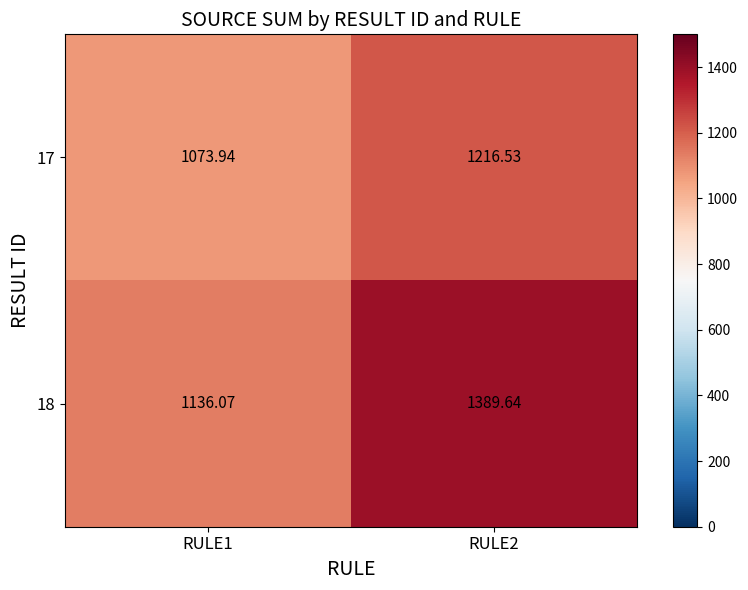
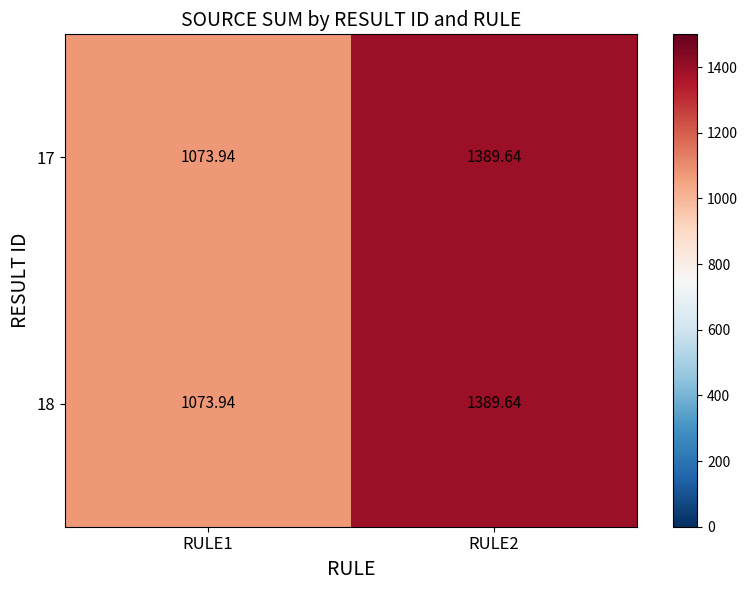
17, RULE2: 1216.53 -> 1389.64
18, RULE1: 1136.07 -> 1073.94
